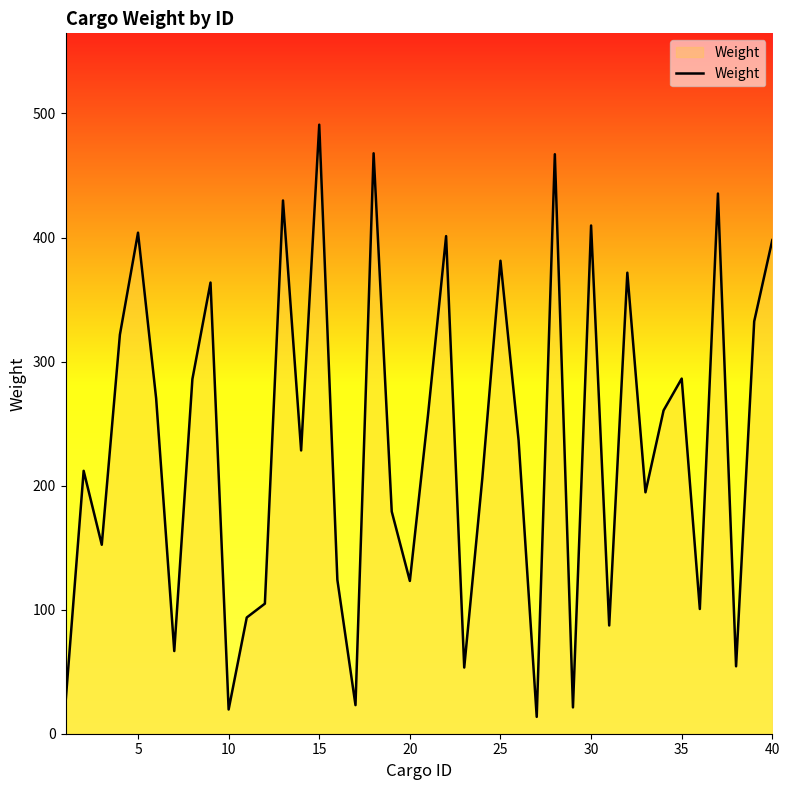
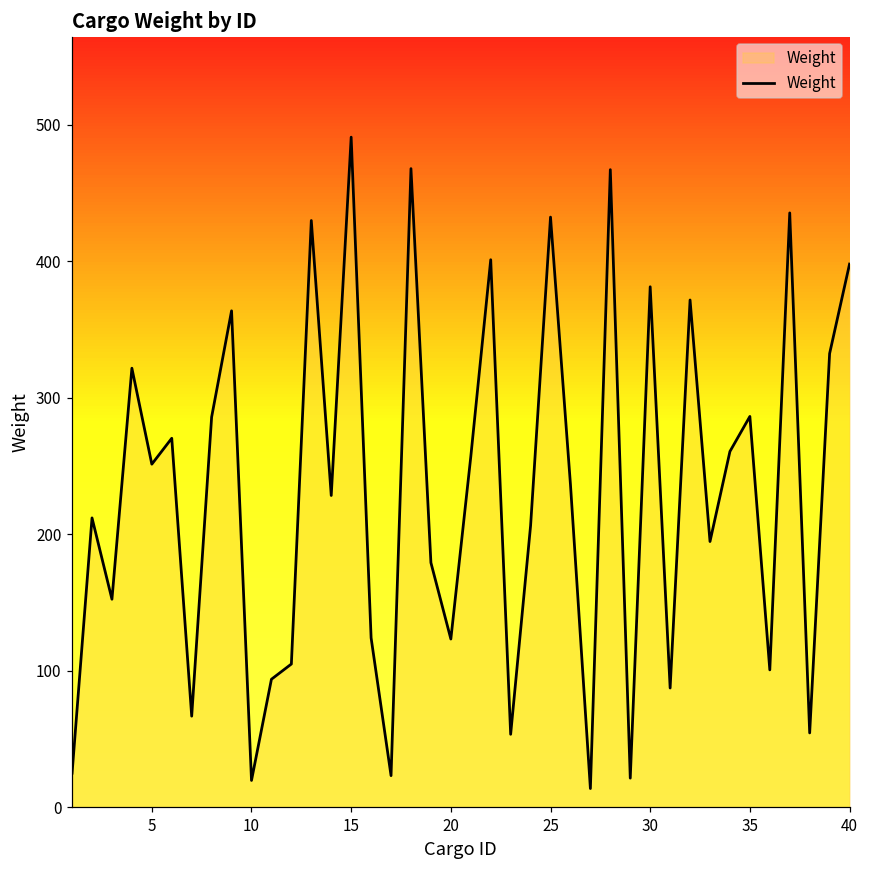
5: 404 -> 251
25: 381 -> 432
30: 410 -> 381
